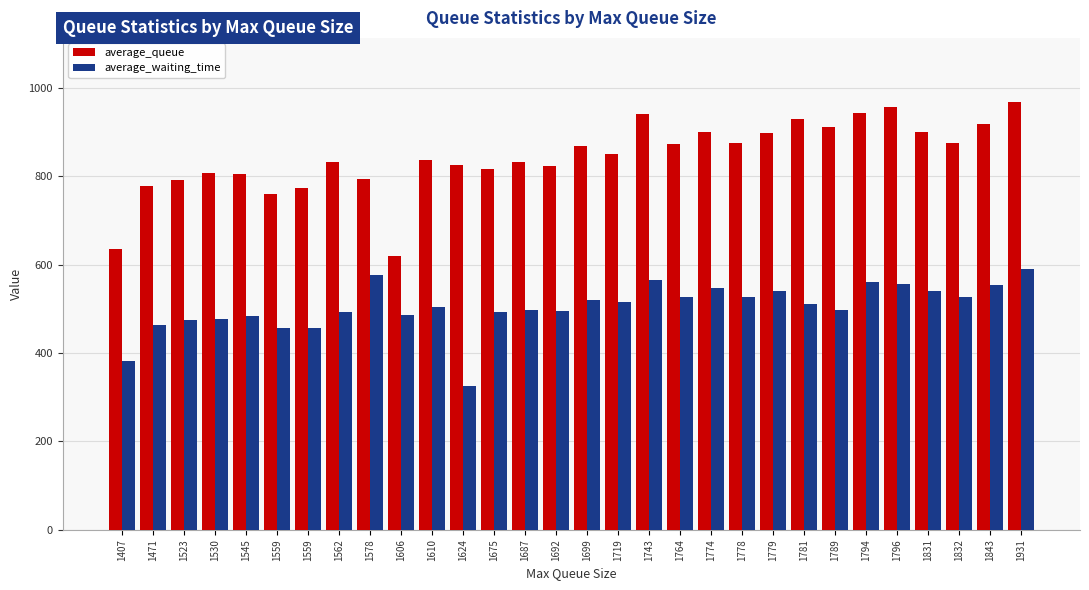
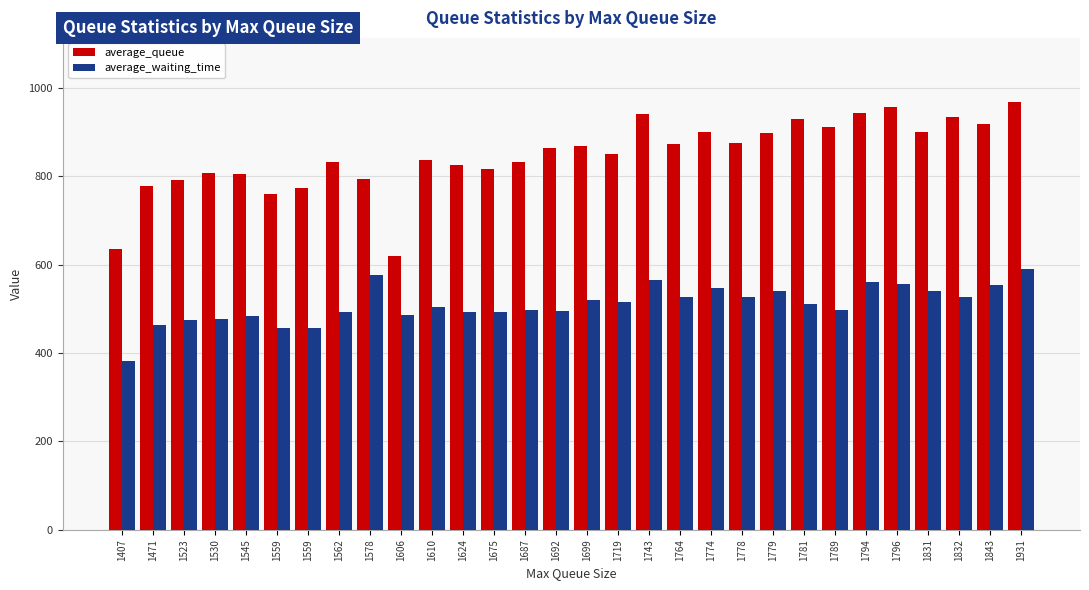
average_waiting_time, 1624: 320 -> 490
average_queue, 1692: 820 -> 860
average_queue, 1832: 880 -> 930
